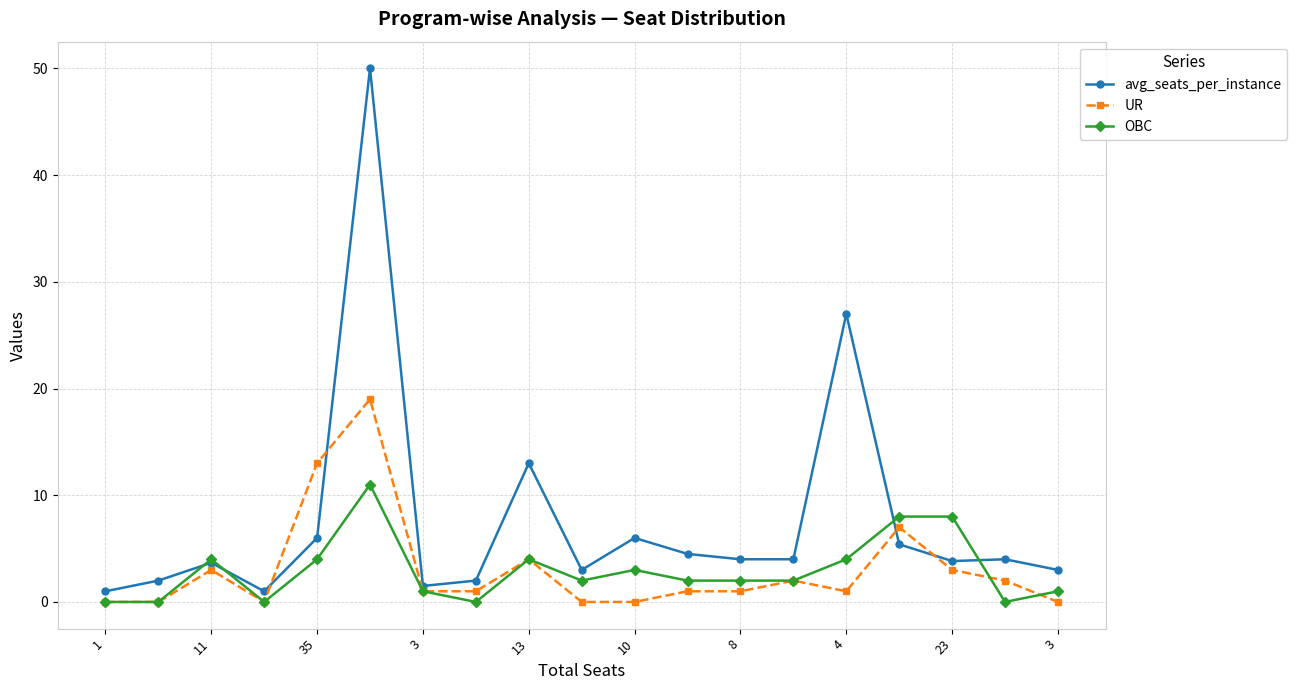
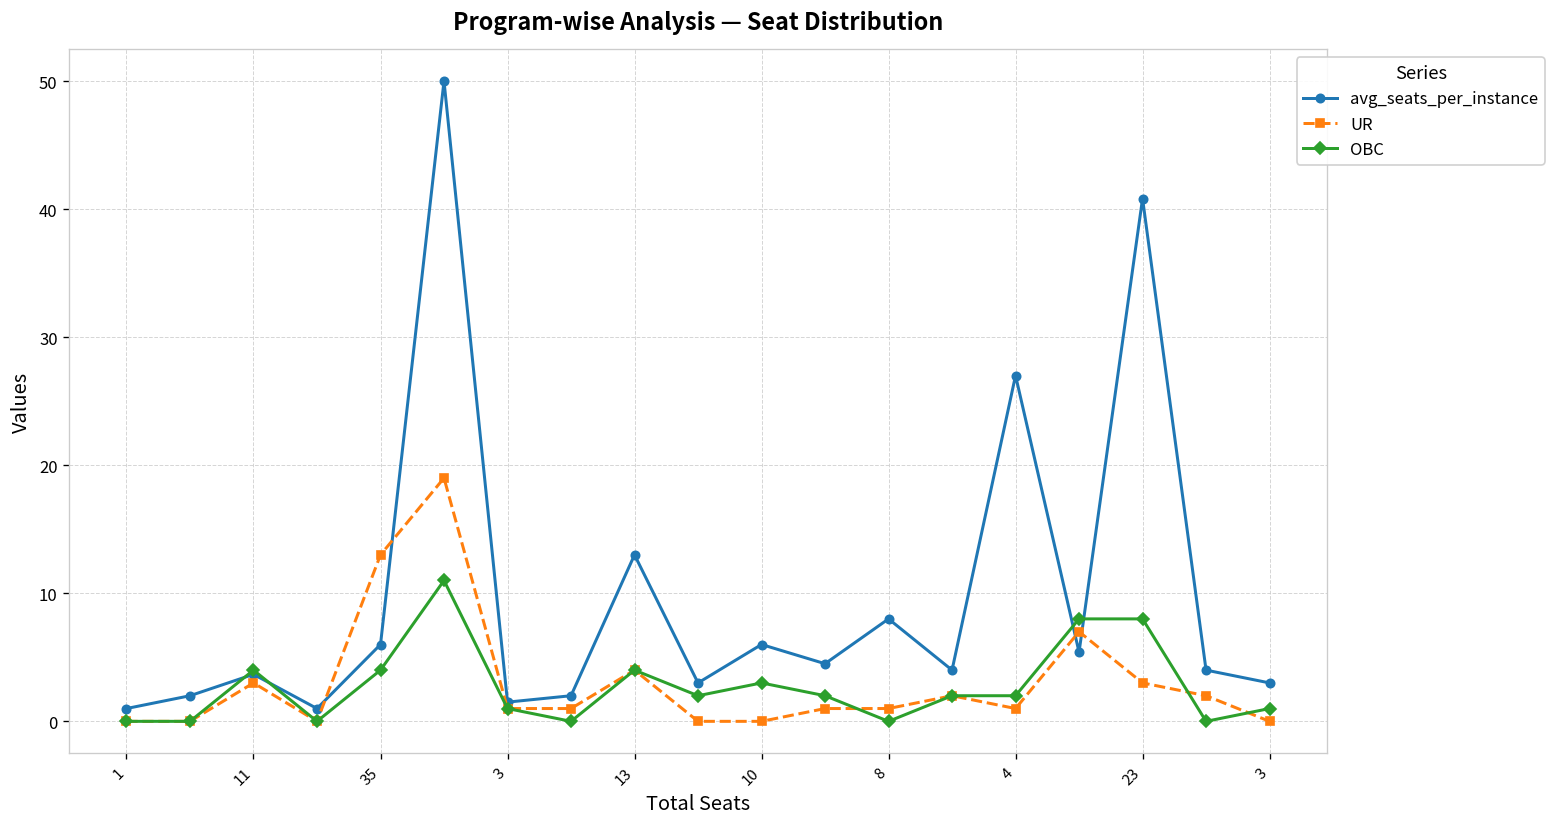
avg_seats_per_instance, 8: 4 -> 8
OBC, 8: 2 -> 0
OBC, 4: 4 -> 2
avg_seats_per_instance, 23: 3.8 -> 40.8
